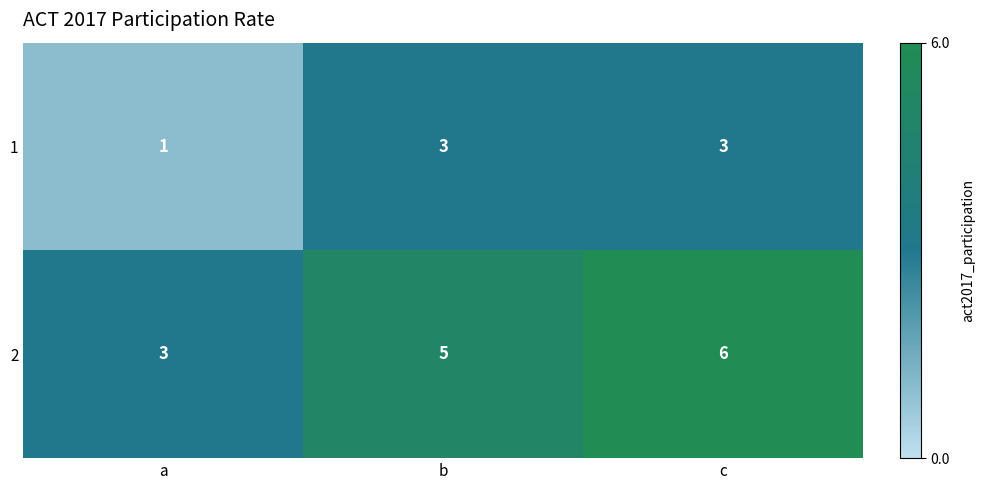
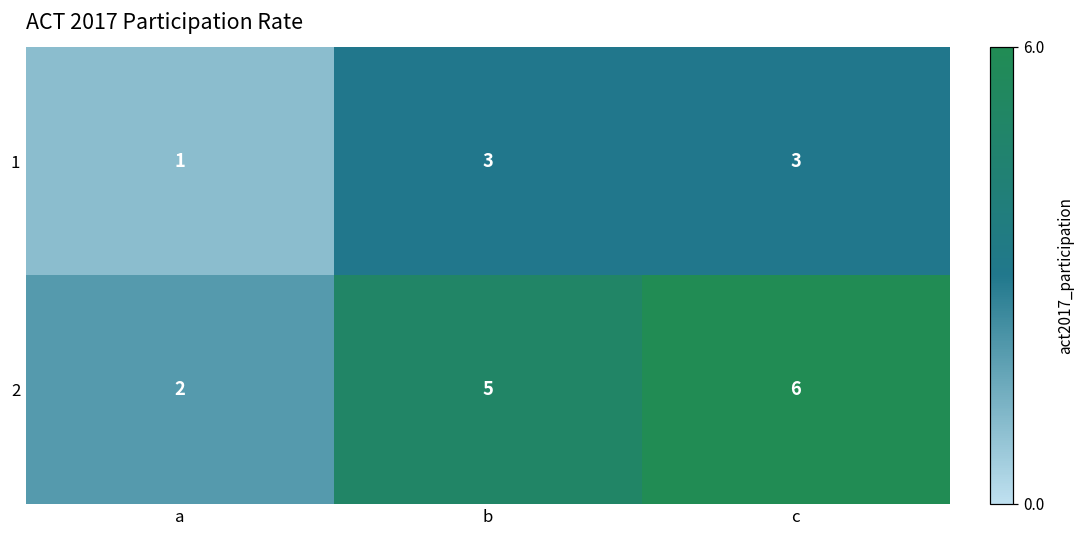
2, a: 3 -> 2
